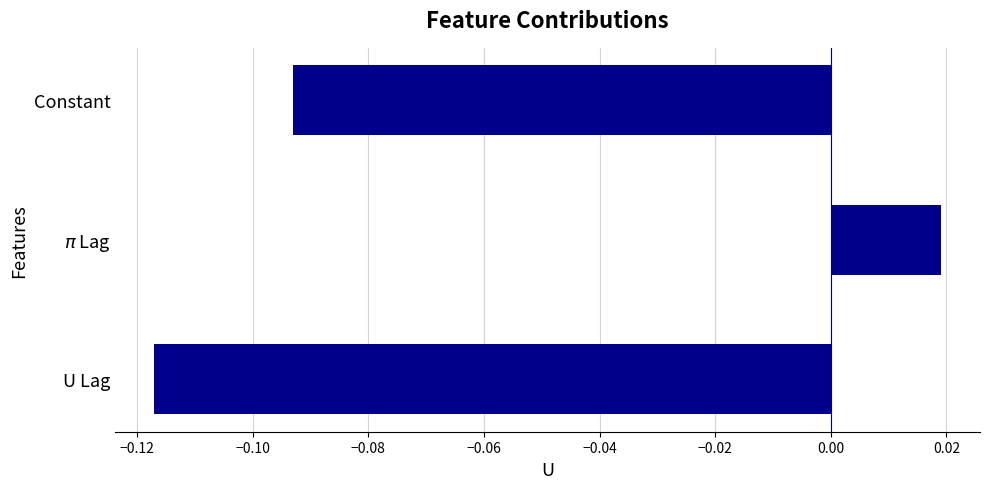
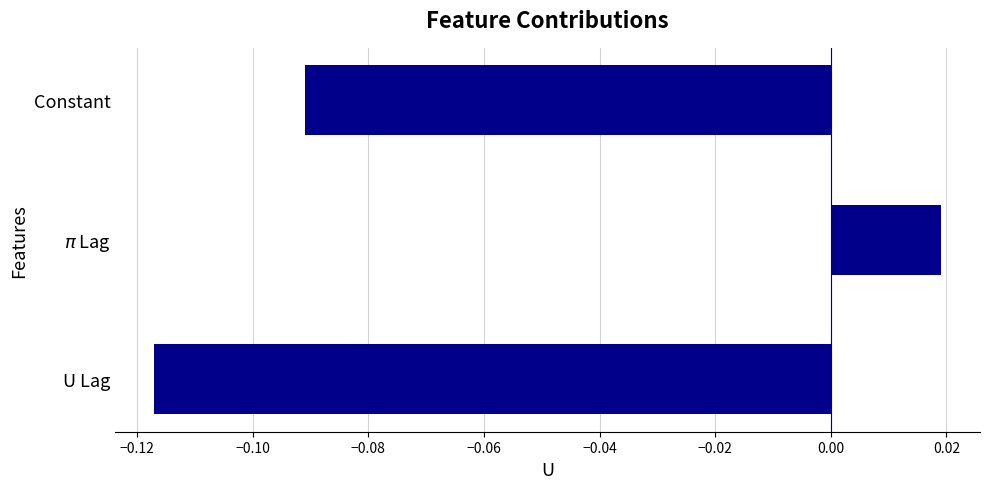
Constant: -0.093 -> -0.091
